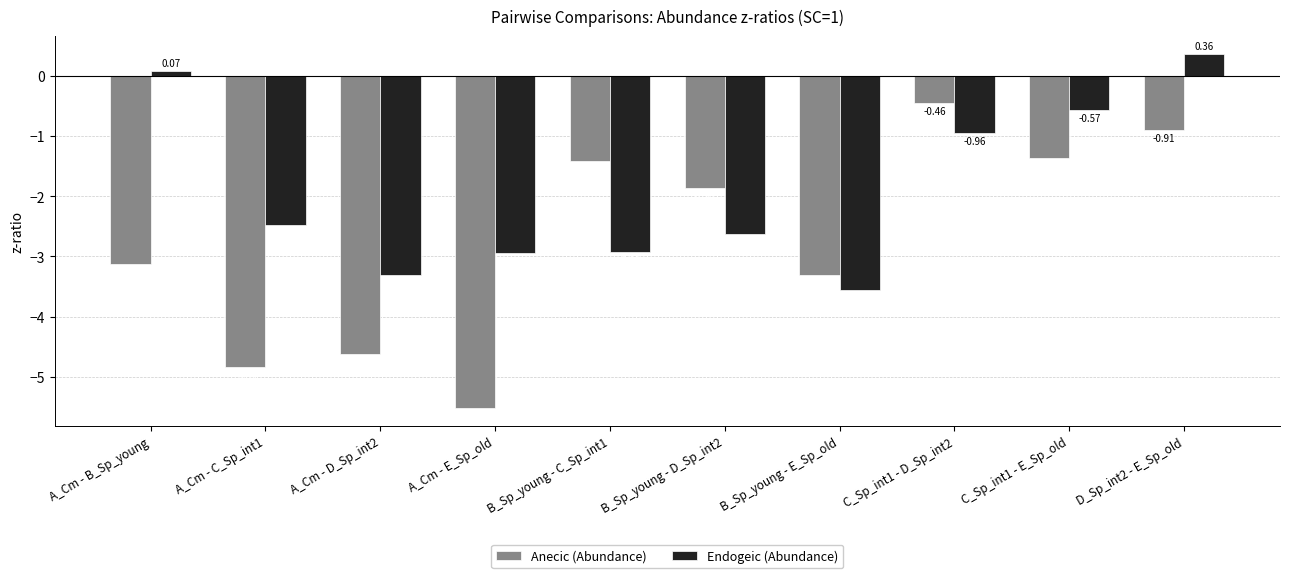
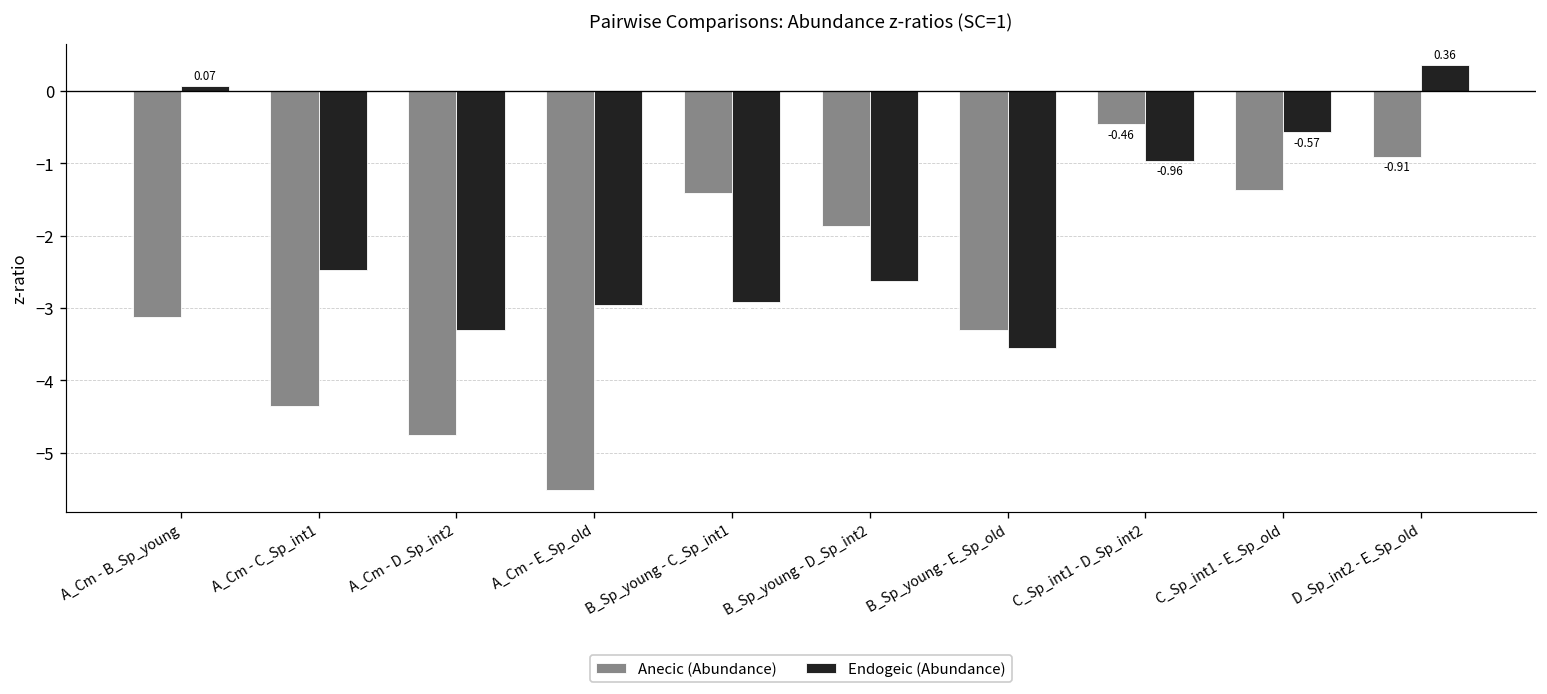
Anecic (Abundance), A_Cm - C_Sp_int1: -4.8 -> -4.4
Anecic (Abundance), A_Cm - D_Sp_int2: -4.6 -> -4.8
